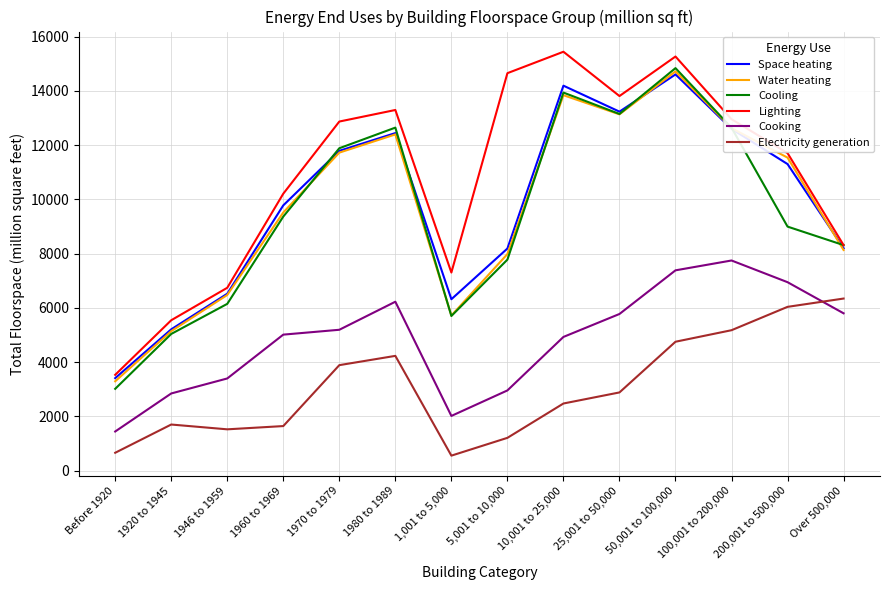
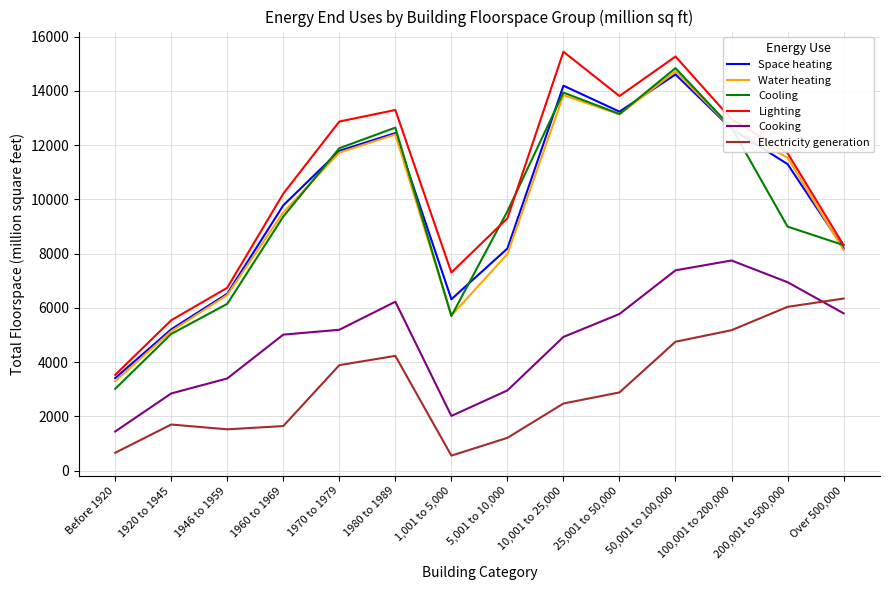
Cooling, 5,001 to 10,000: 7800 -> 9600
Lighting, 5,001 to 10,000: 14700 -> 9300
